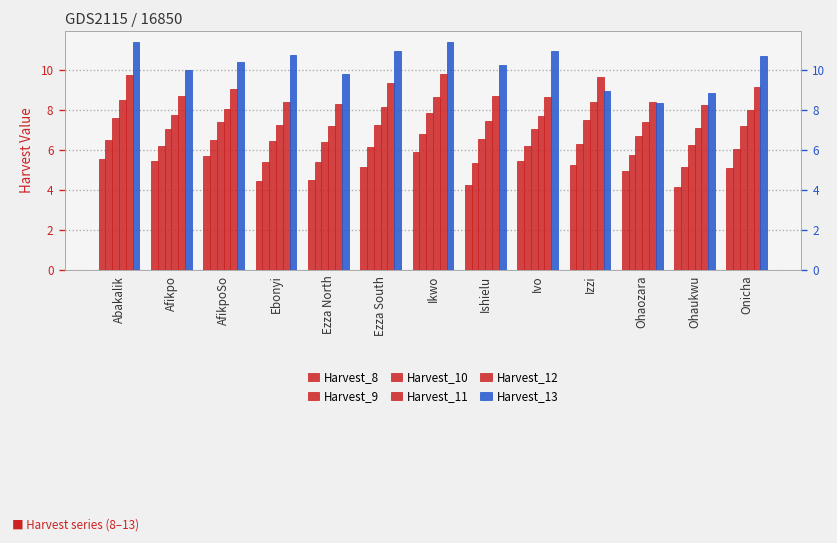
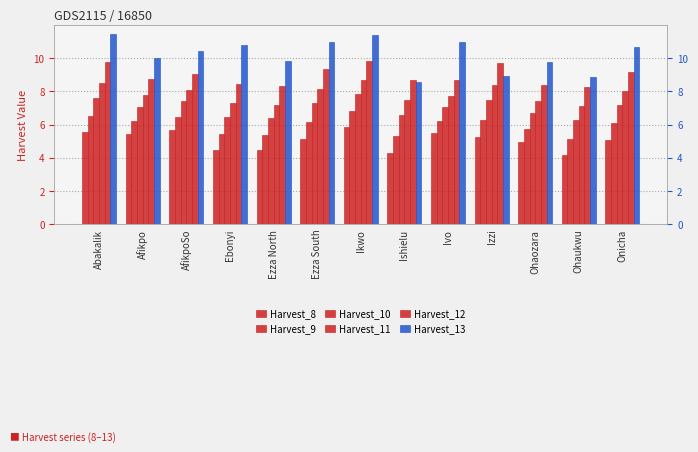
Harvest_13, Ishielu: 10.3 -> 8.6
Harvest_13, Ohaozara: 8.3 -> 9.8
